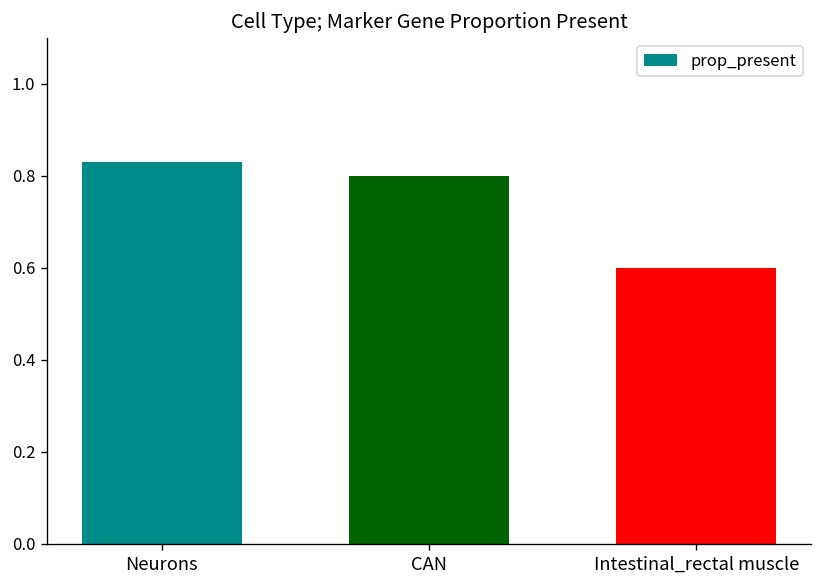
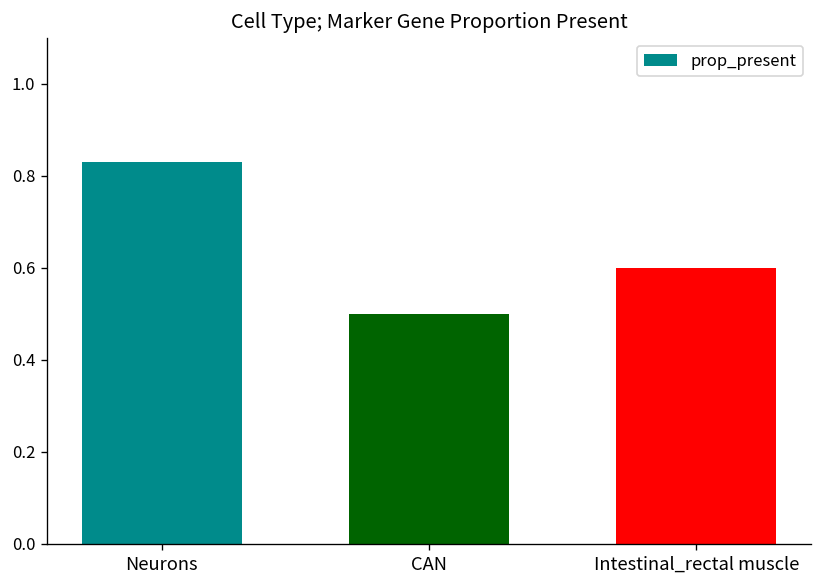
CAN: 0.8 -> 0.5
